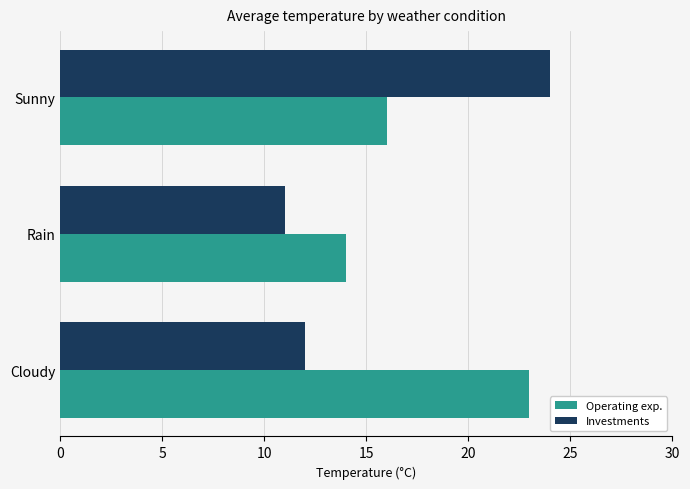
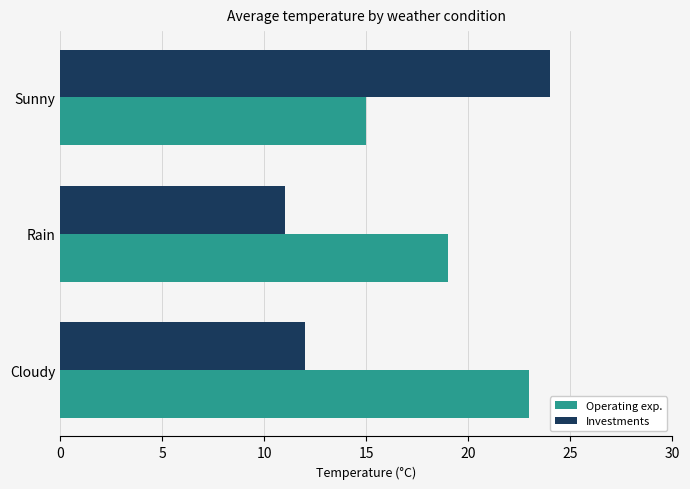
Operating exp., Sunny: 16 -> 15
Operating exp., Rain: 14 -> 19
